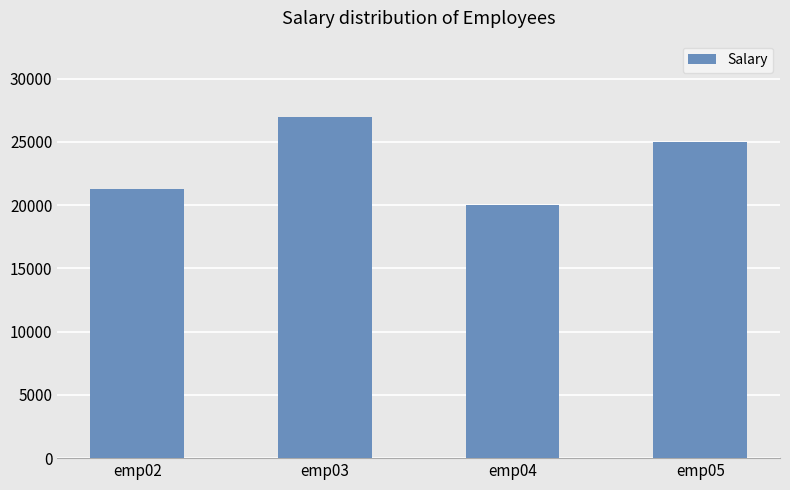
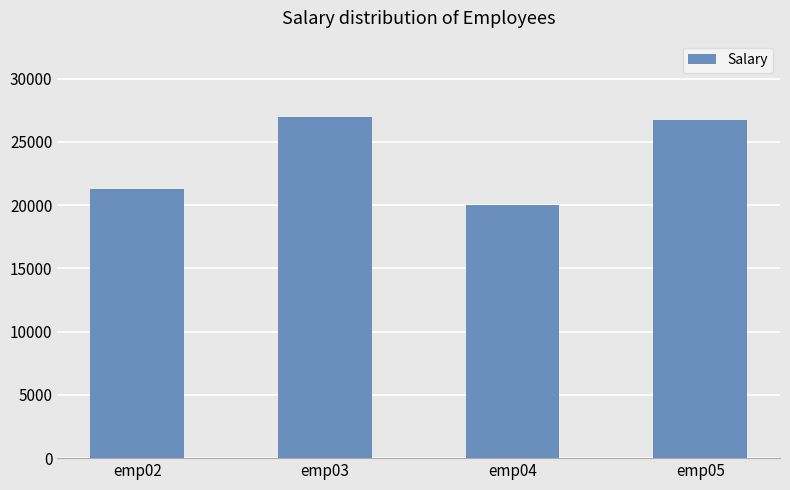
emp05: 25000 -> 26700
